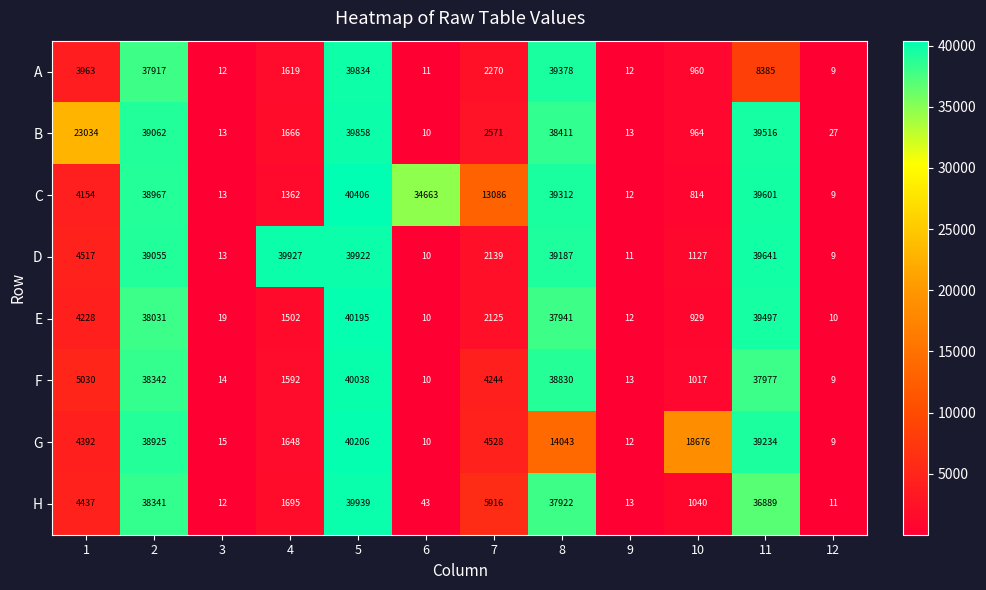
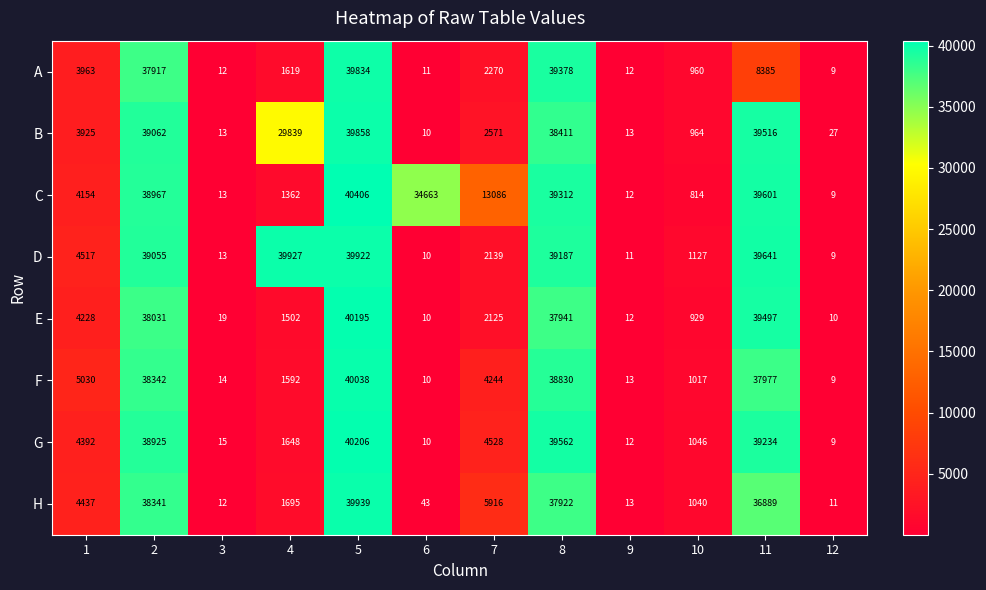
B, 1: 23034 -> 3925
B, 4: 1666 -> 29839
G, 8: 14043 -> 39562
G, 10: 18676 -> 1046
